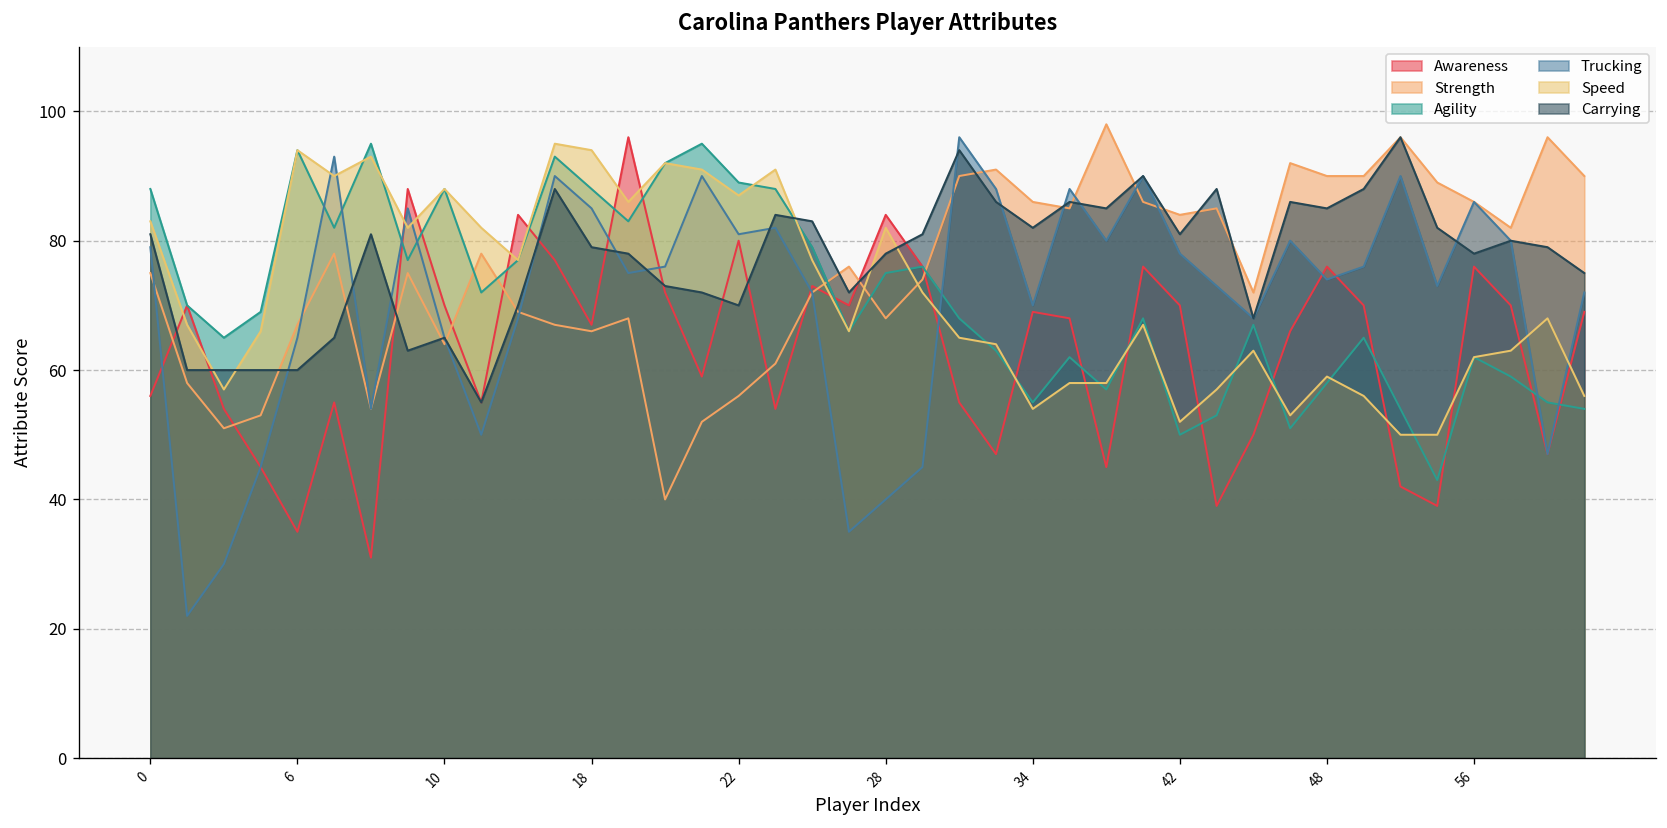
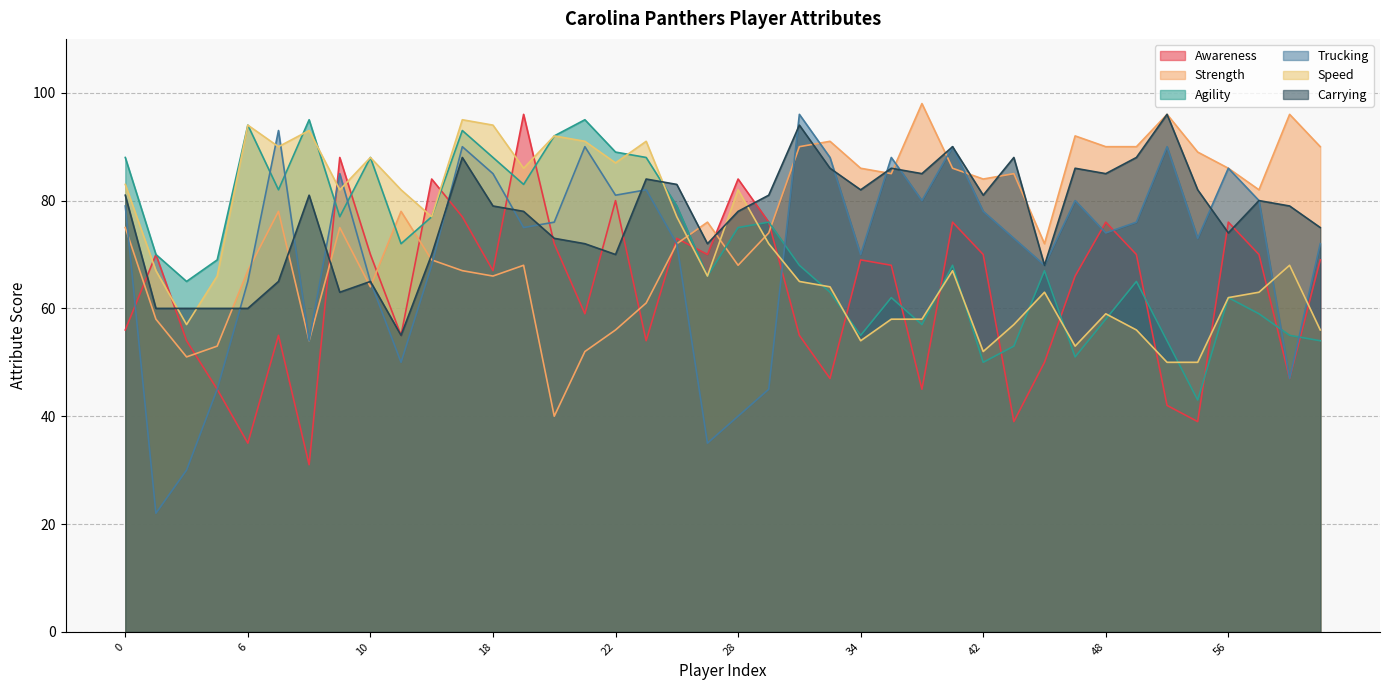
Carrying, 56: 78 -> 74
